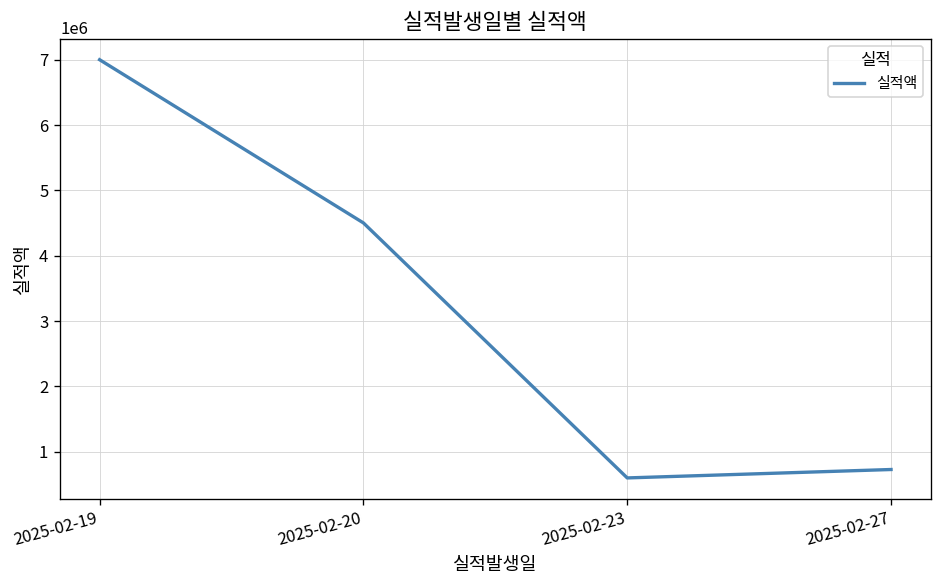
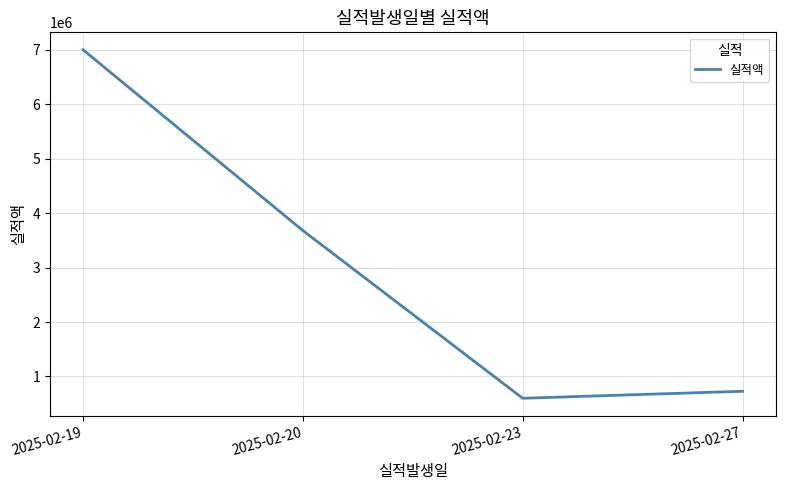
2025-02-20: 4500000 -> 3700000
